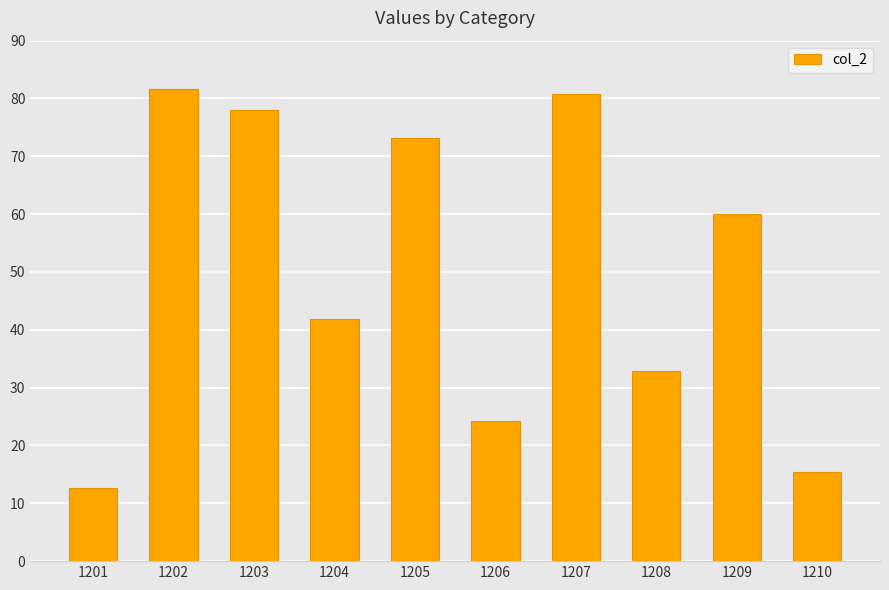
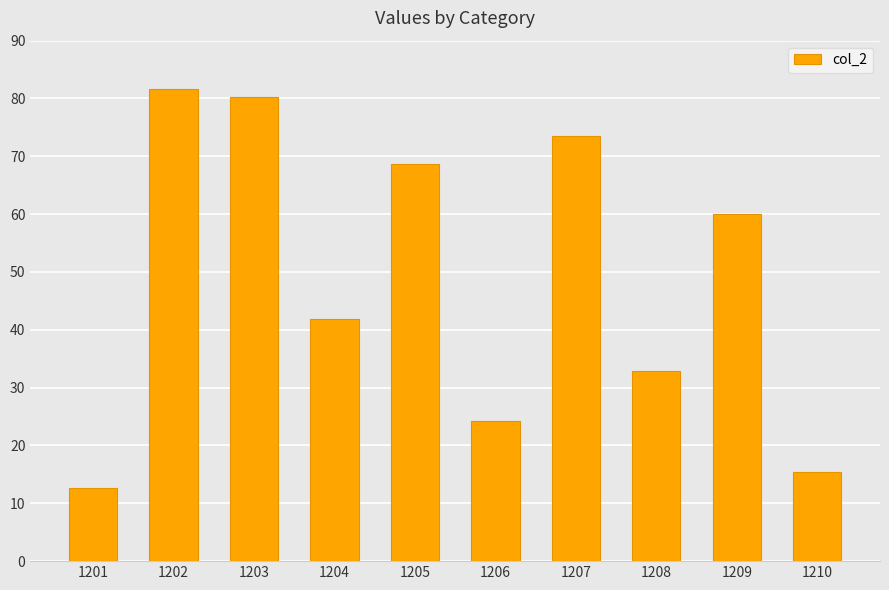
1203: 78 -> 80
1205: 73 -> 69
1207: 81 -> 74
